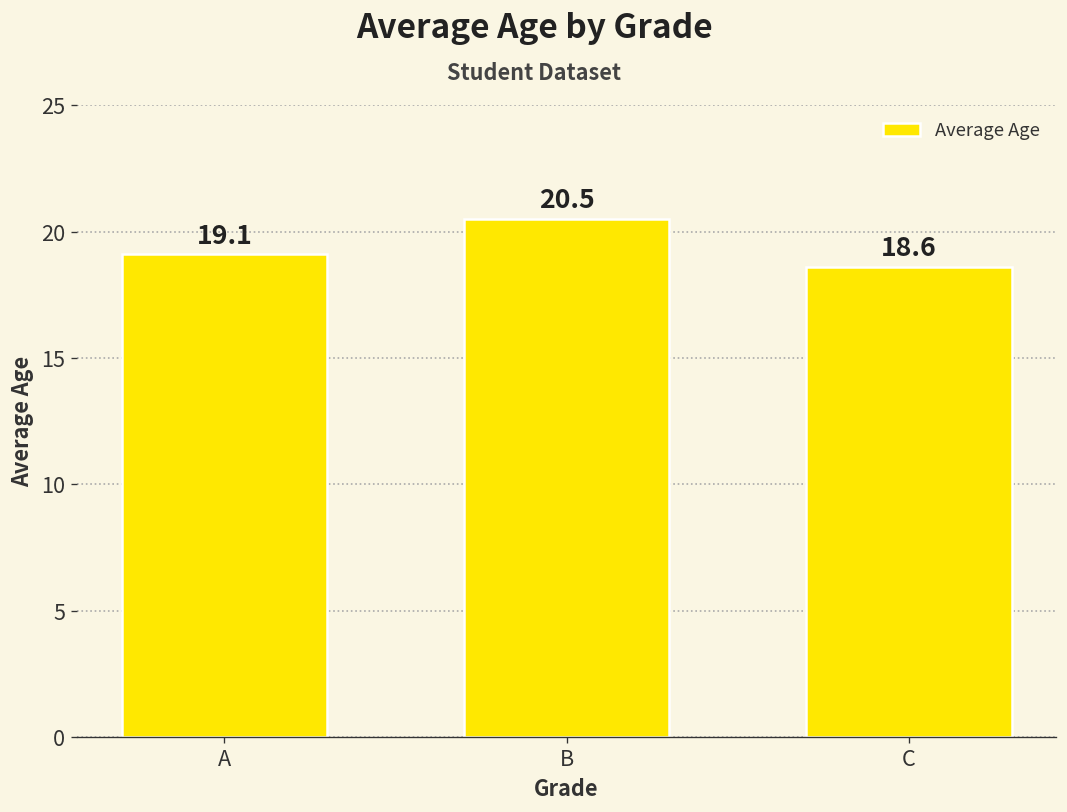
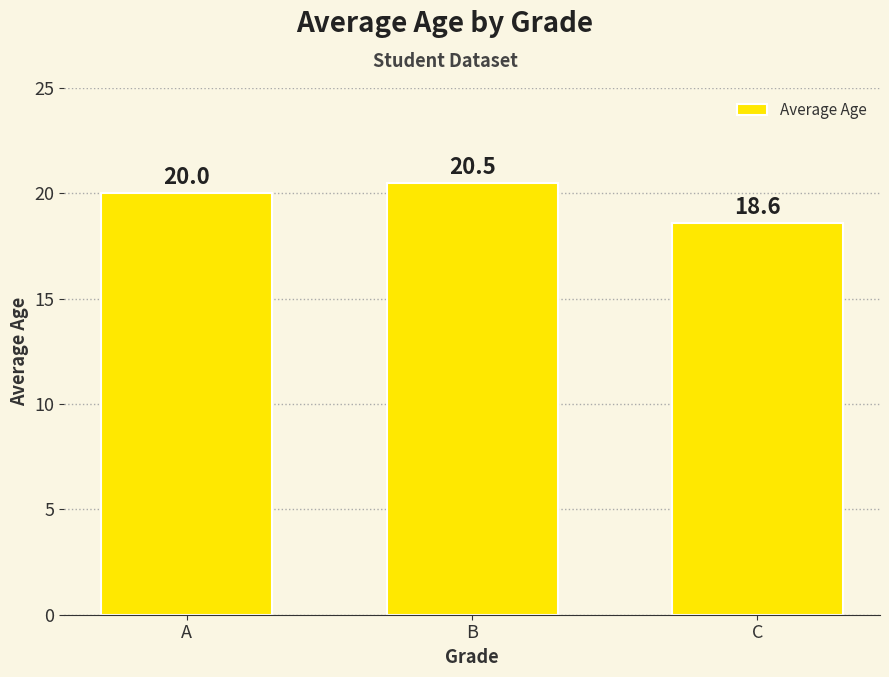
A: 19.1 -> 20.0
